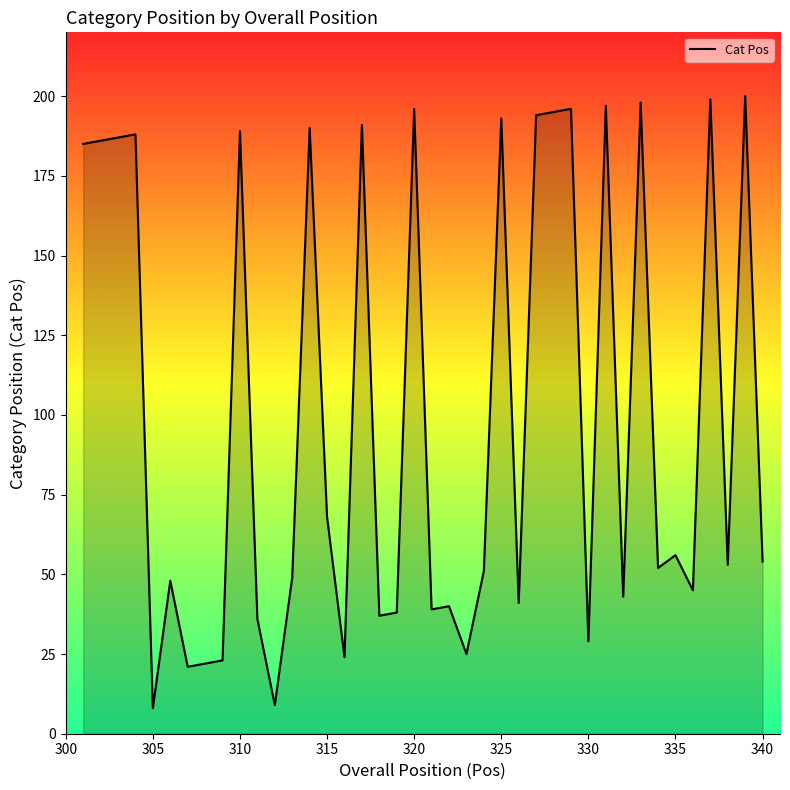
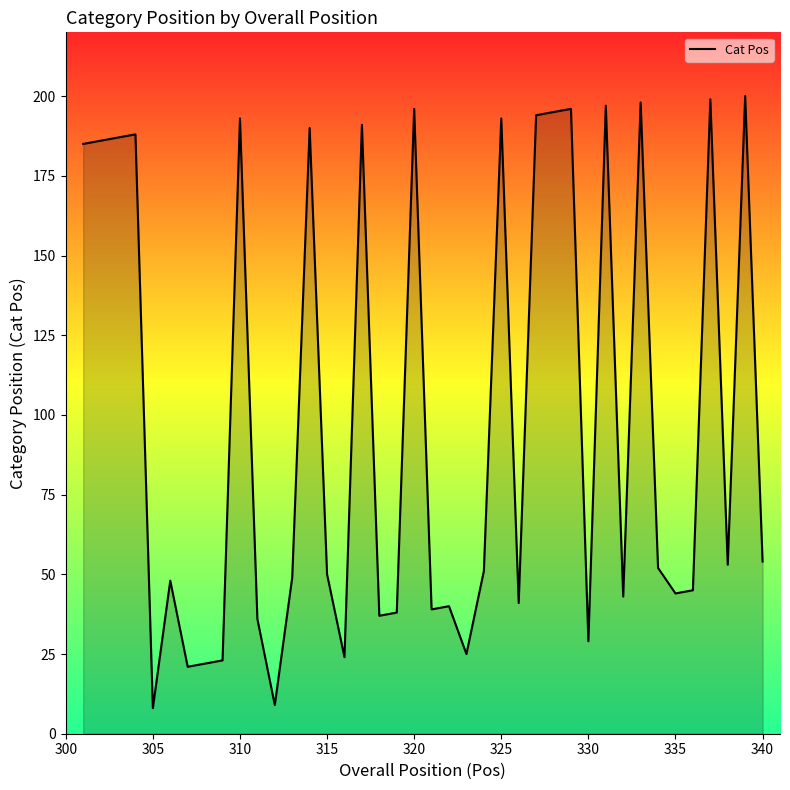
310: 189 -> 193
315: 68 -> 50
335: 56 -> 44
